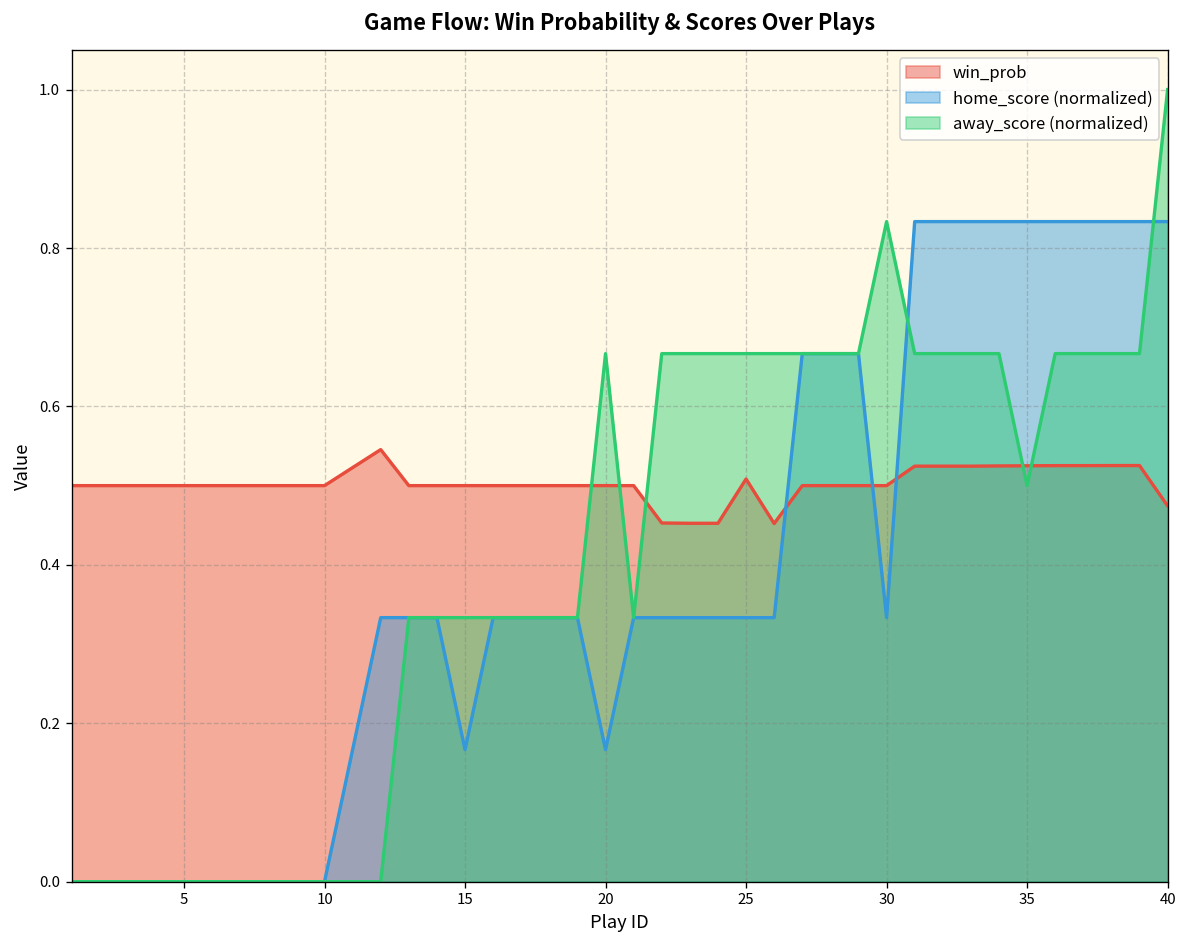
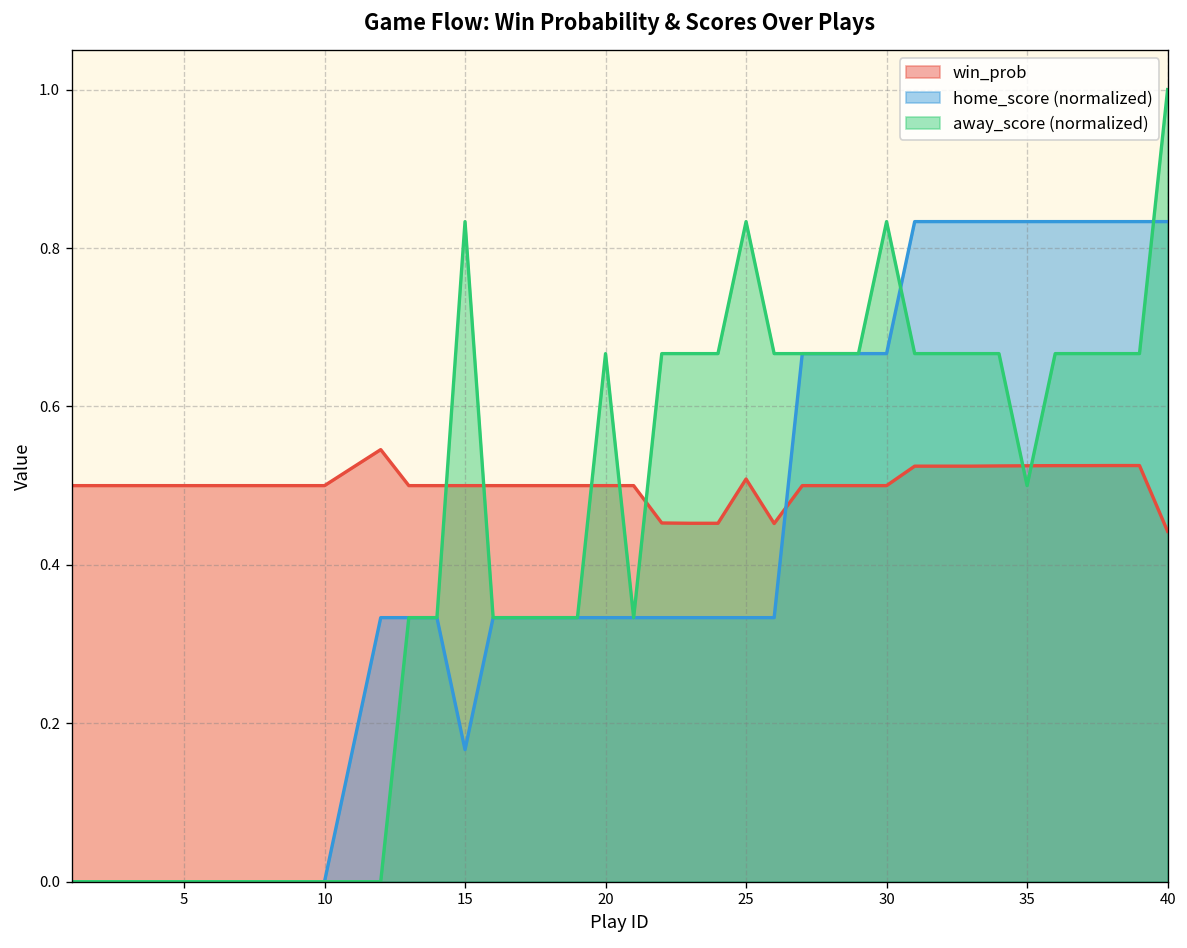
away_score (normalized), 15: 0.33 -> 0.83
home_score (normalized), 20: 0.17 -> 0.33
away_score (normalized), 25: 0.67 -> 0.83
home_score (normalized), 30: 0.33 -> 0.67
win_prob, 40: 0.47 -> 0.44
